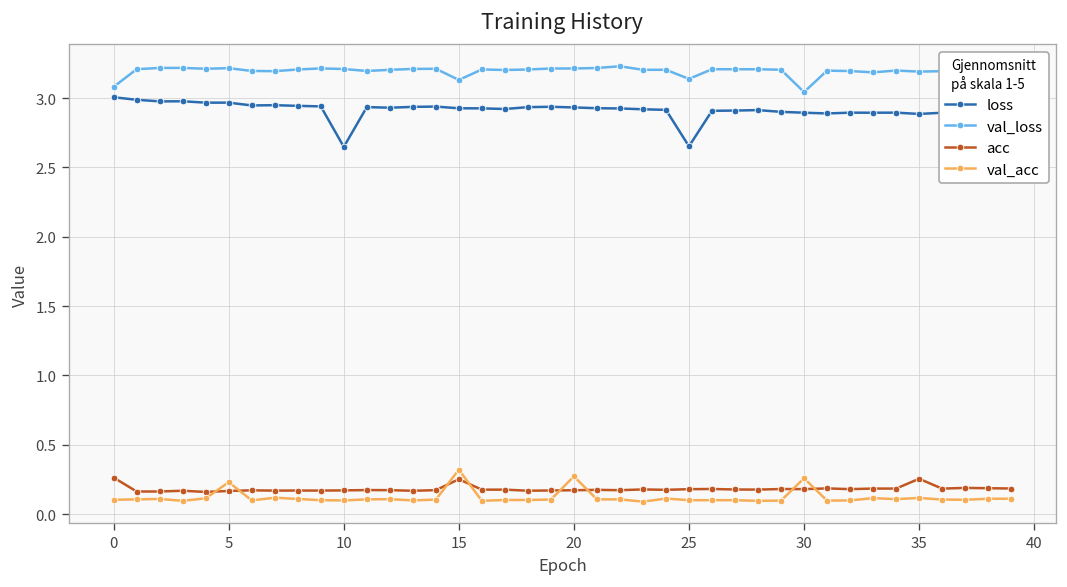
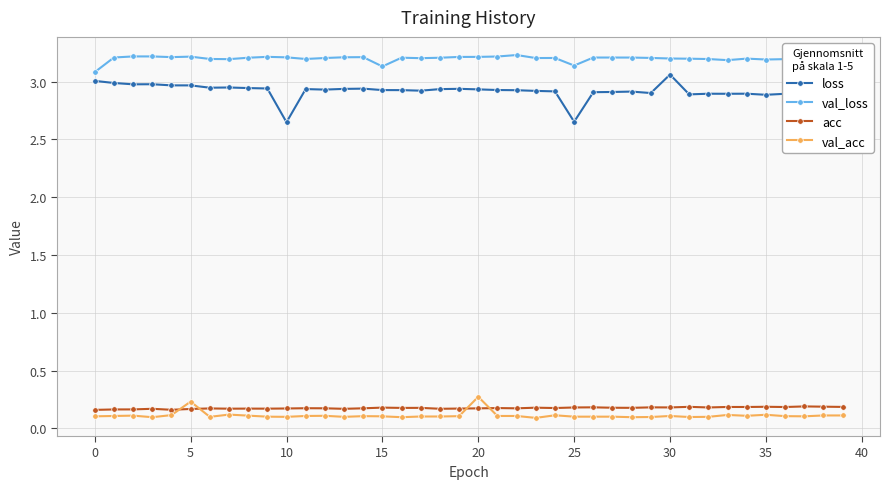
acc, 0: 0.26 -> 0.16
acc, 15: 0.25 -> 0.18
val_acc, 15: 0.32 -> 0.10
loss, 30: 2.89 -> 3.06
val_loss, 30: 3.04 -> 3.20
val_acc, 30: 0.26 -> 0.11
acc, 35: 0.26 -> 0.19
